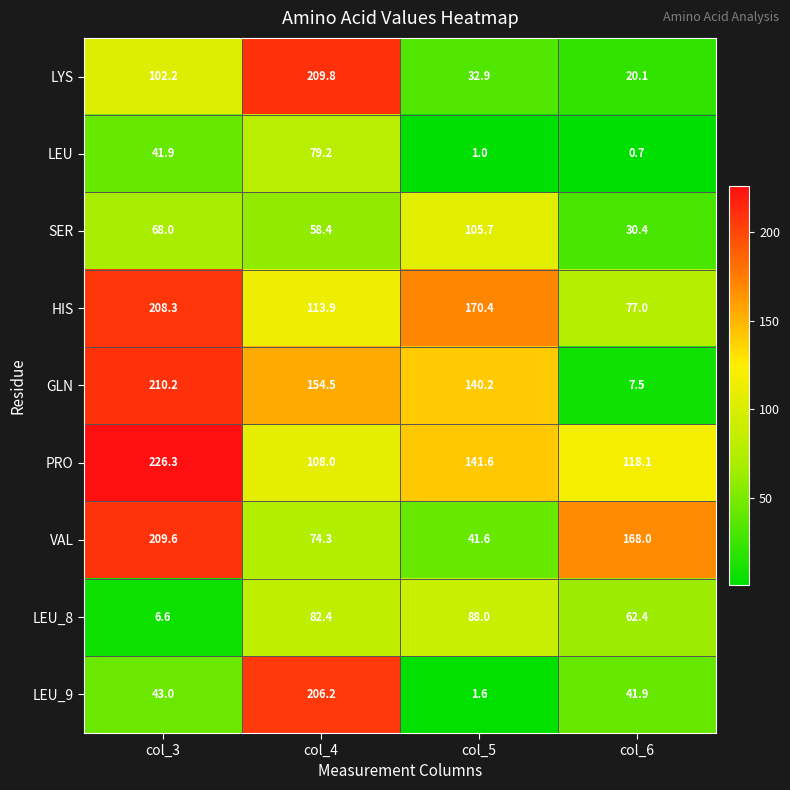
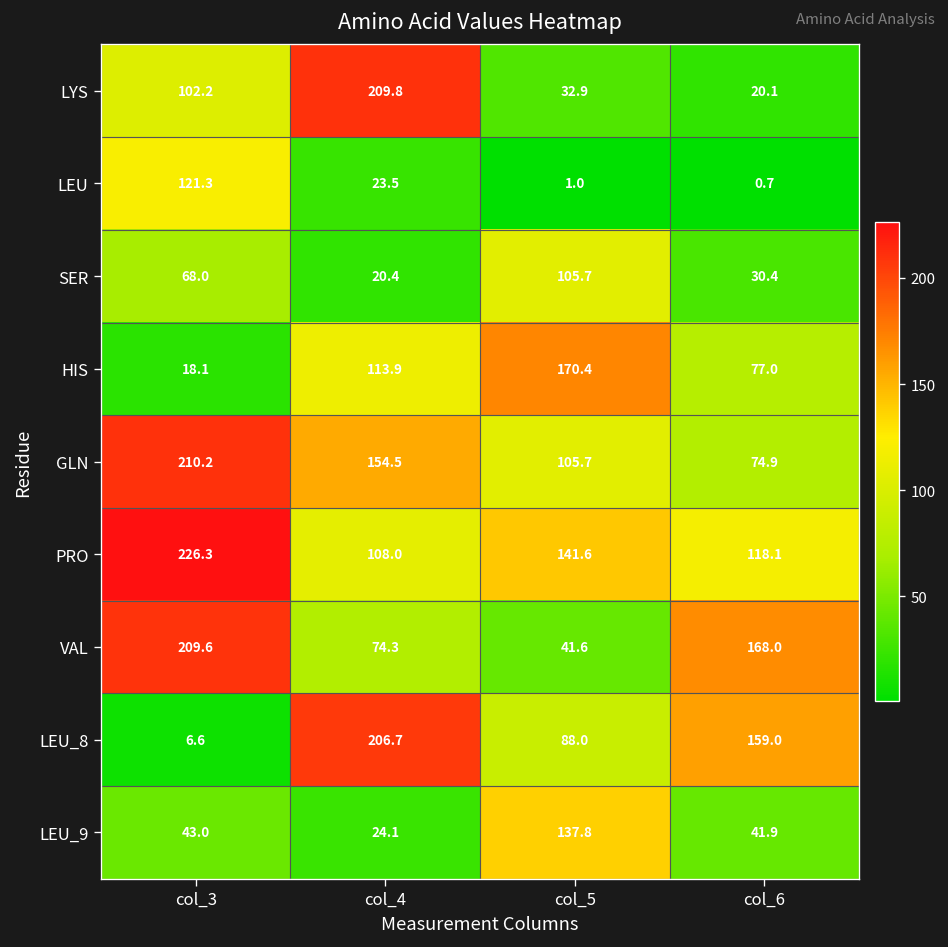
LEU, col_3: 41.9 -> 121.3
LEU, col_4: 79.2 -> 23.5
SER, col_4: 58.4 -> 20.4
HIS, col_3: 208.3 -> 18.1
GLN, col_5: 140.2 -> 105.7
GLN, col_6: 7.5 -> 74.9
LEU_8, col_4: 82.4 -> 206.7
LEU_8, col_6: 62.4 -> 159.0
LEU_9, col_4: 206.2 -> 24.1
LEU_9, col_5: 1.6 -> 137.8
